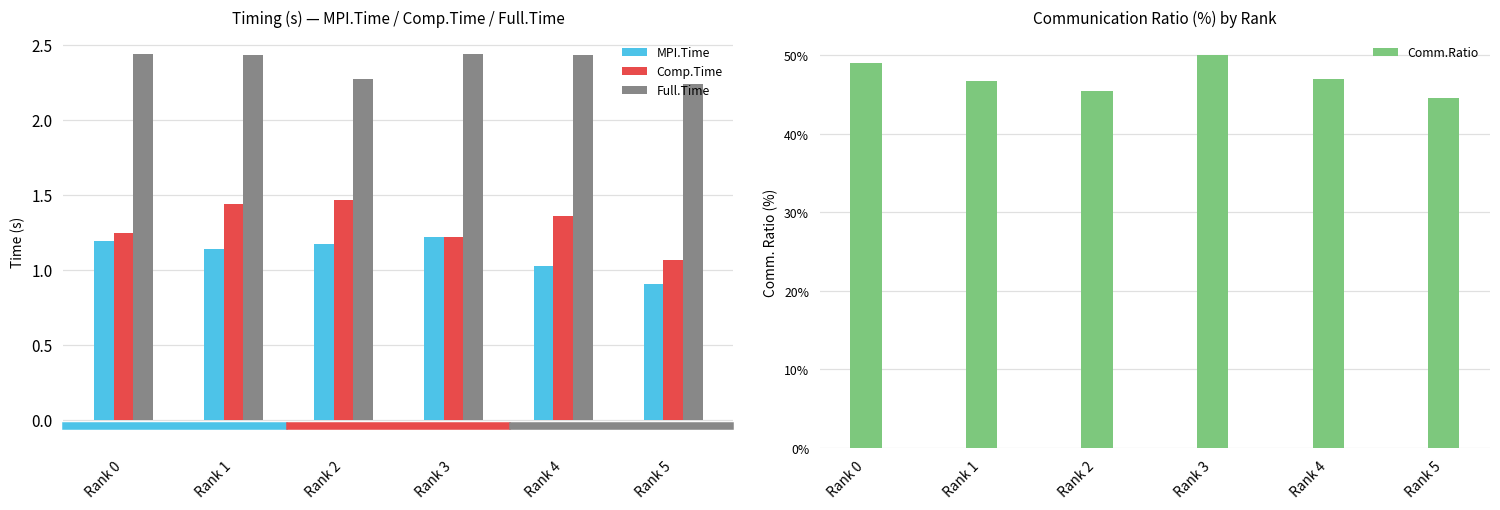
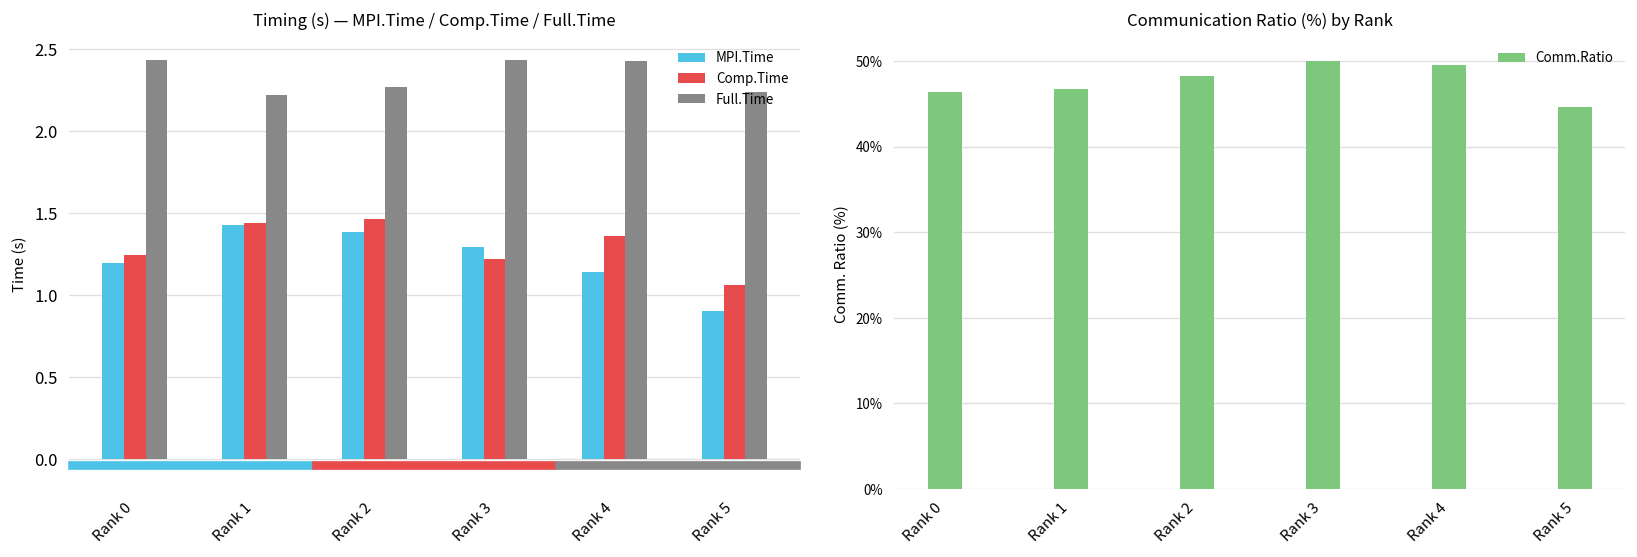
Timing (s) — MPI.Time / Comp.Time / Full.Time, MPI.Time, Rank 1: 1.14 -> 1.43
Timing (s) — MPI.Time / Comp.Time / Full.Time, Full.Time, Rank 1: 2.43 -> 2.22
Timing (s) — MPI.Time / Comp.Time / Full.Time, MPI.Time, Rank 2: 1.17 -> 1.38
Timing (s) — MPI.Time / Comp.Time / Full.Time, MPI.Time, Rank 3: 1.22 -> 1.29
Timing (s) — MPI.Time / Comp.Time / Full.Time, MPI.Time, Rank 4: 1.03 -> 1.14
Communication Ratio (%) by Rank, Rank 0: 49% -> 46%
Communication Ratio (%) by Rank, Rank 2: 45% -> 48%
Communication Ratio (%) by Rank, Rank 4: 47% -> 50%
